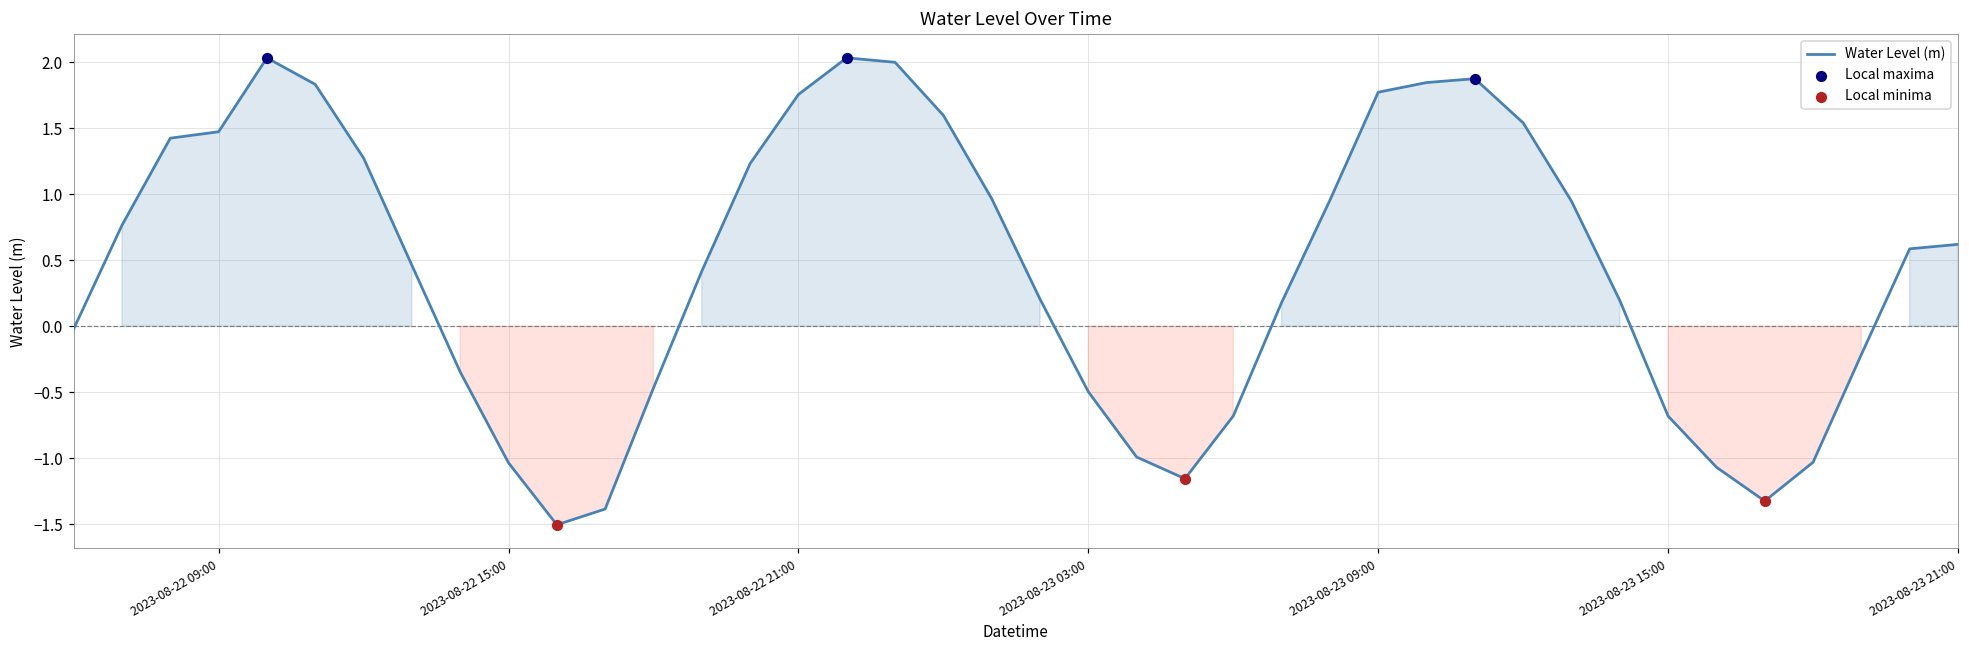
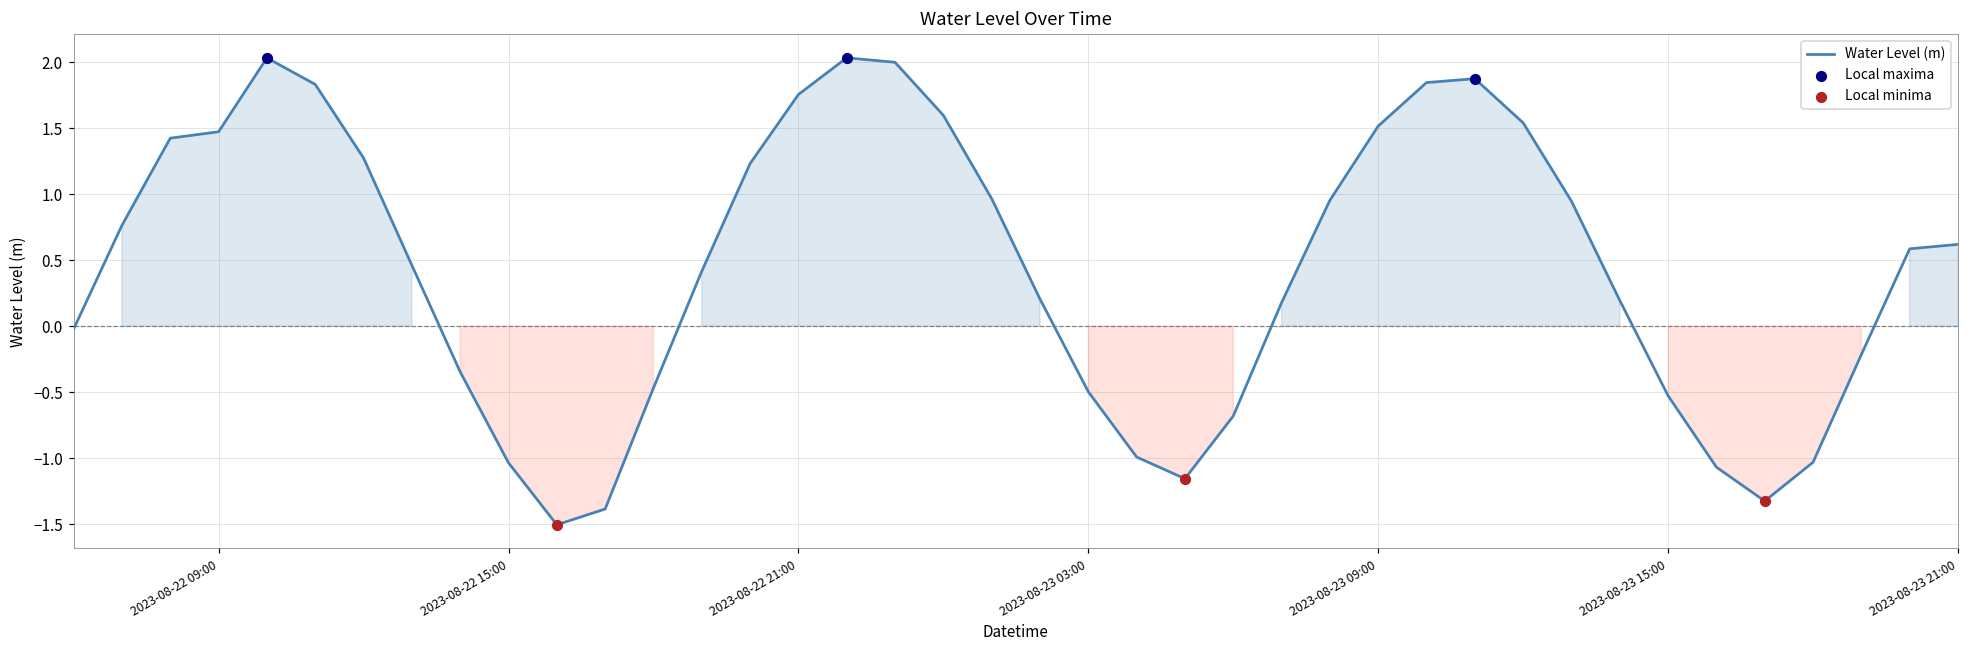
Water Level (m), 2023-08-23 09:00: 1.77 -> 1.52
Water Level (m), 2023-08-23 15:00: -0.68 -> -0.53
